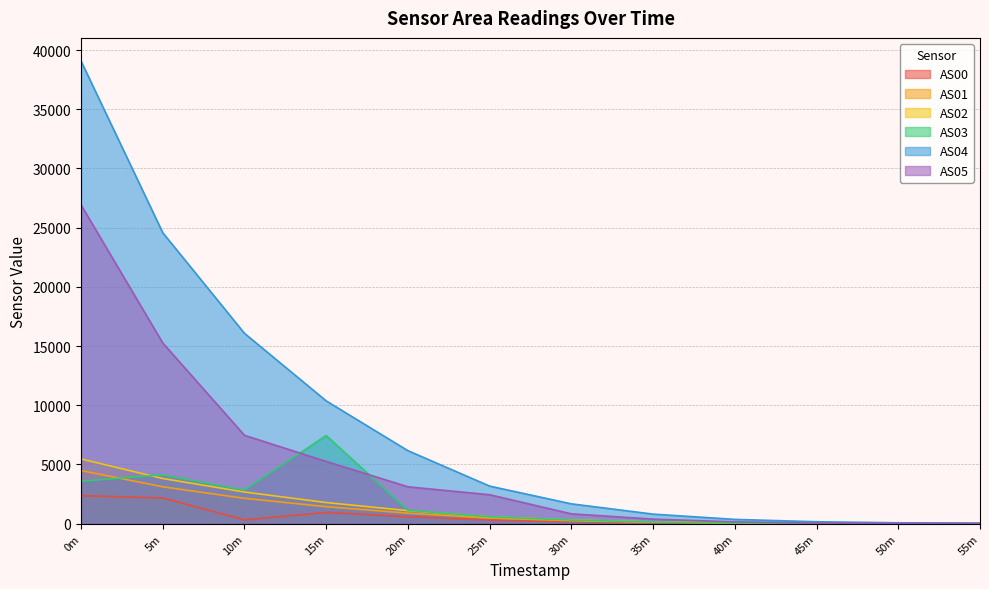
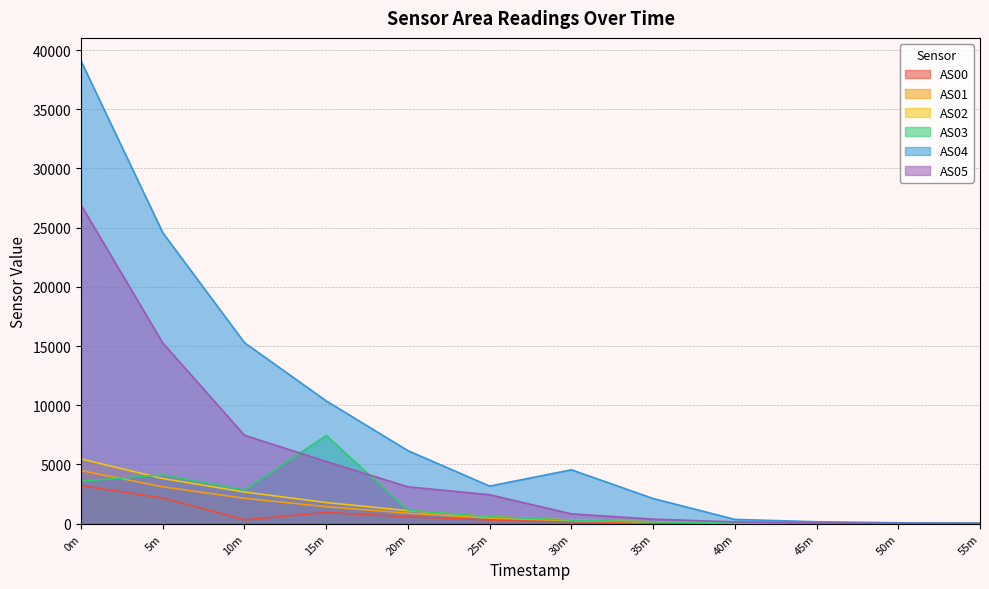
AS00, 0m: 2400 -> 3200
AS04, 10m: 16100 -> 15300
AS04, 30m: 1700 -> 4500
AS04, 35m: 800 -> 2100
